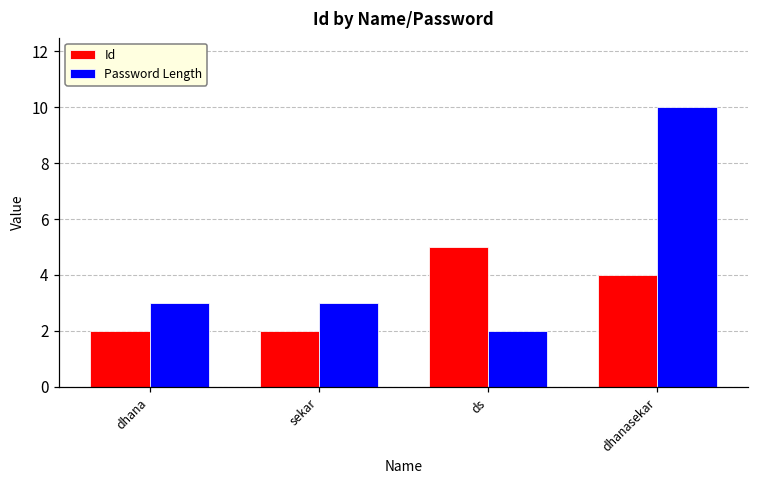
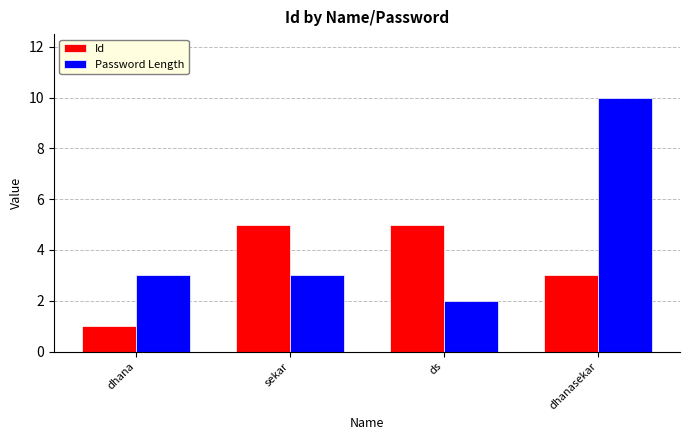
Id, dhana: 2 -> 1
Id, sekar: 2 -> 5
Id, dhanasekar: 4 -> 3
